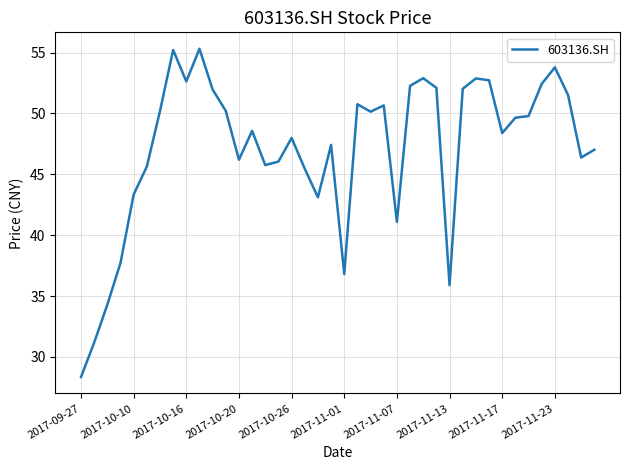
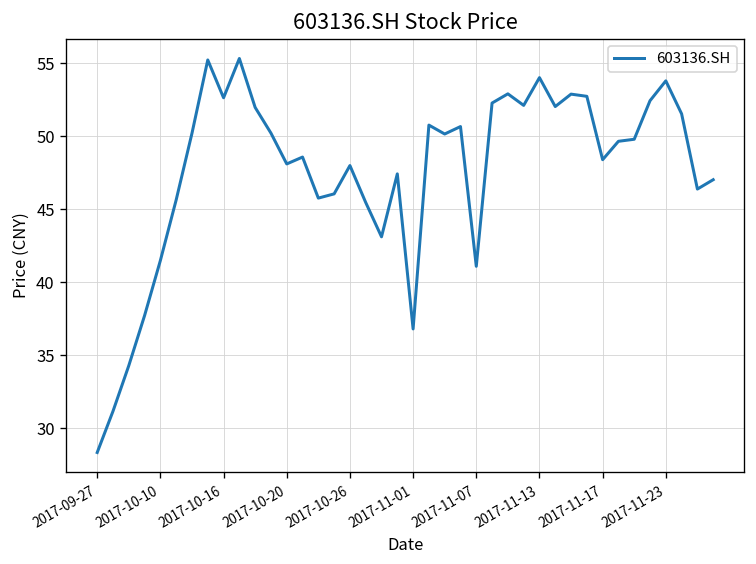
2017-10-10: 43.3 -> 41.5
2017-10-20: 46.2 -> 48.1
2017-11-13: 35.9 -> 54.0
